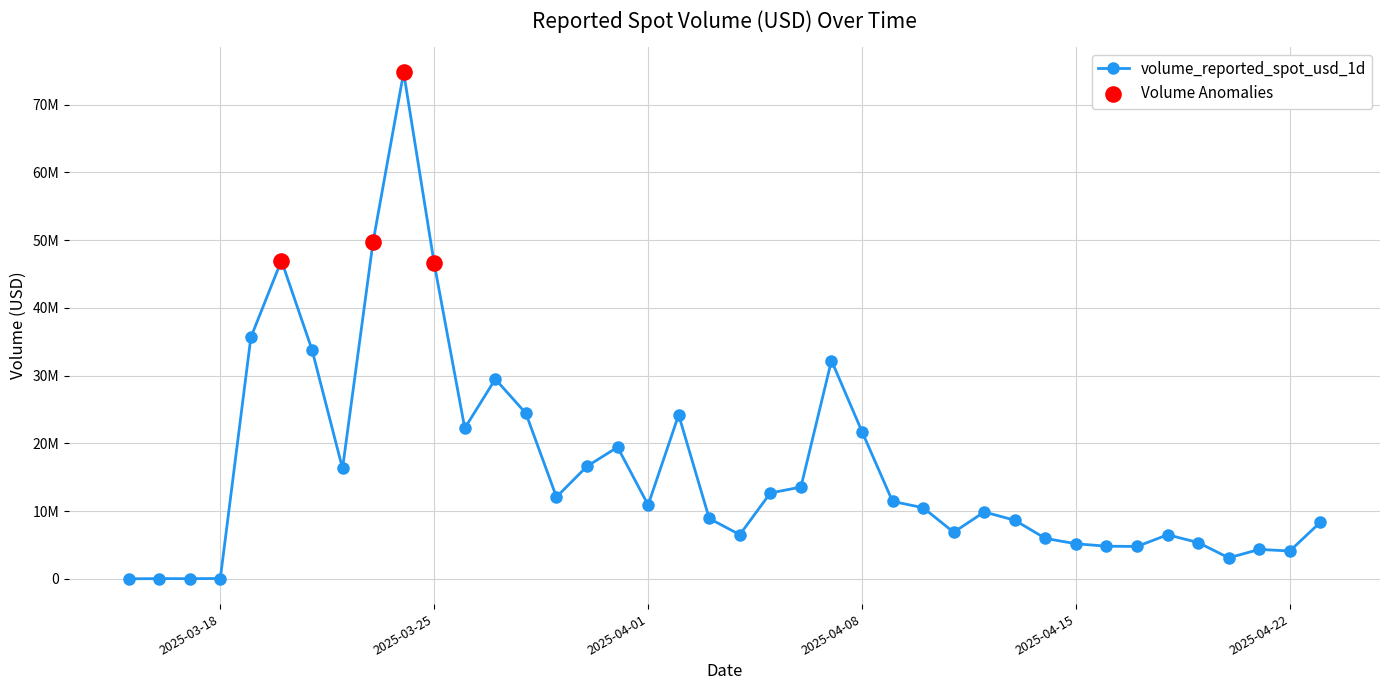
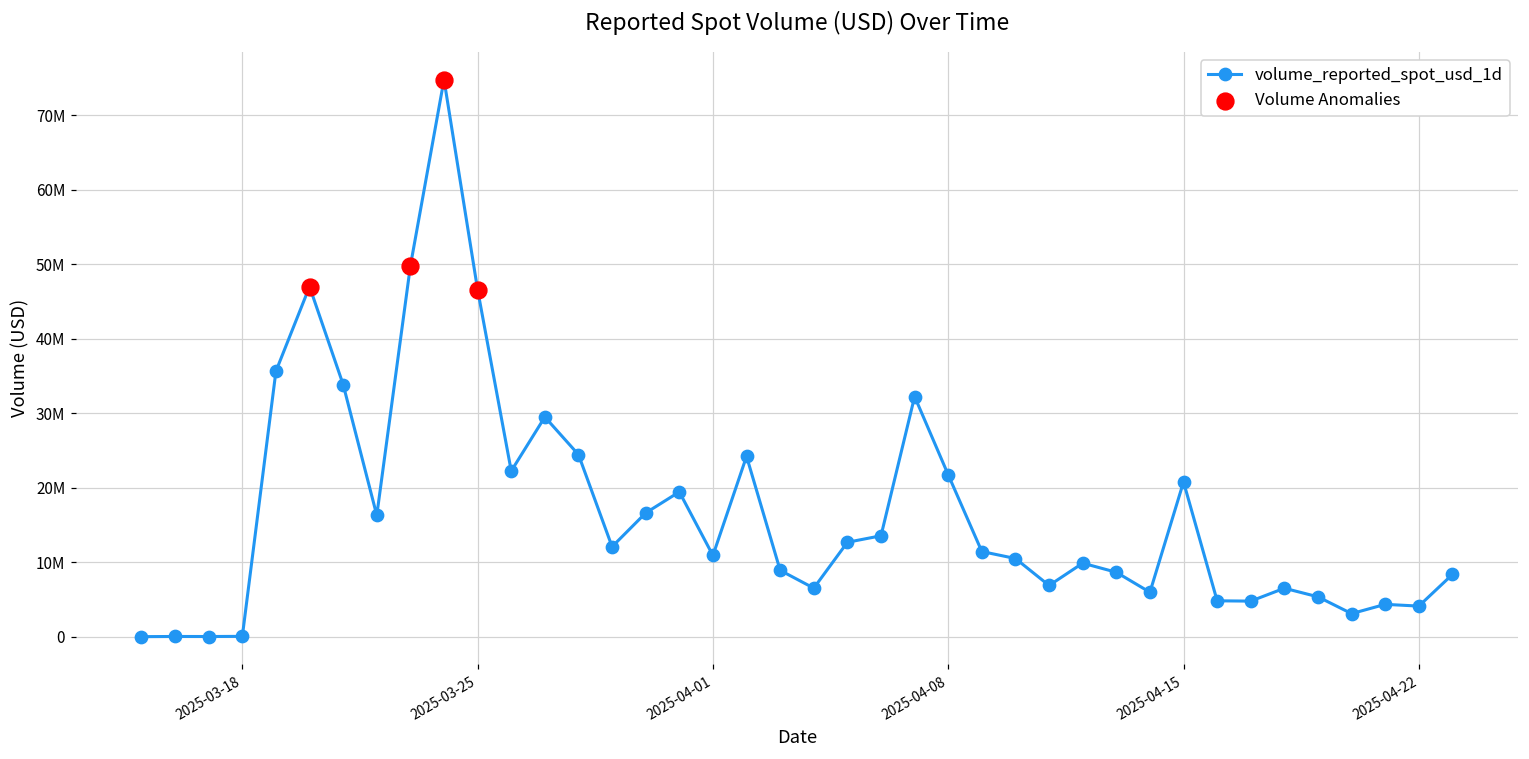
volume_reported_spot_usd_1d, 2025-04-15: 5000000 -> 21000000
